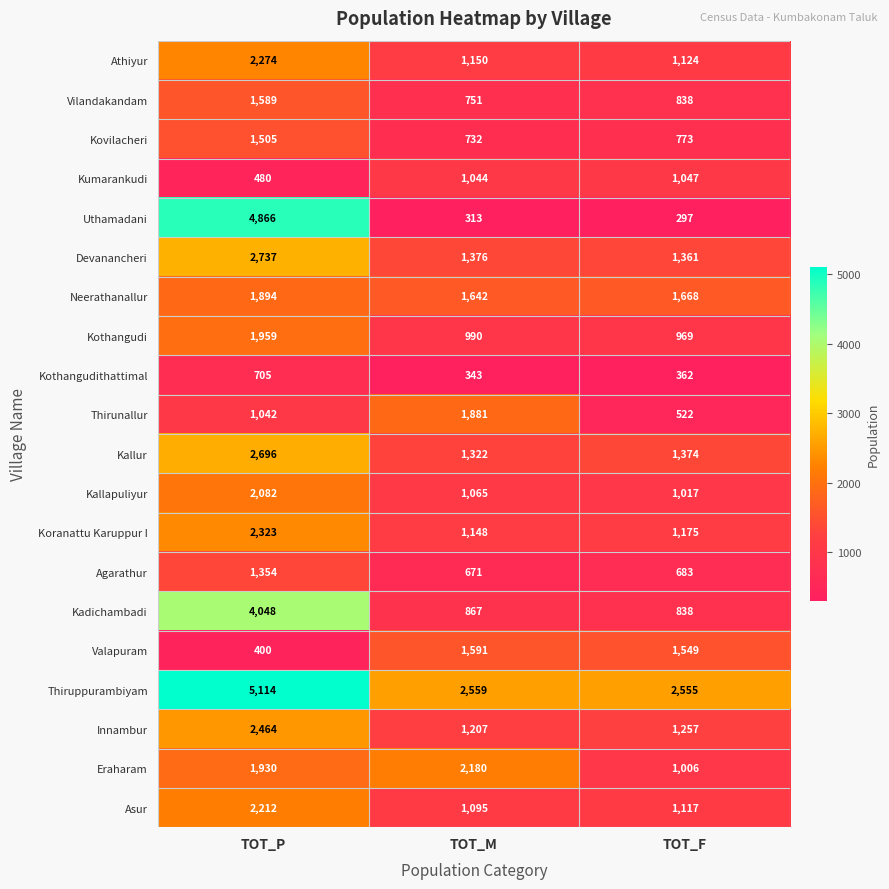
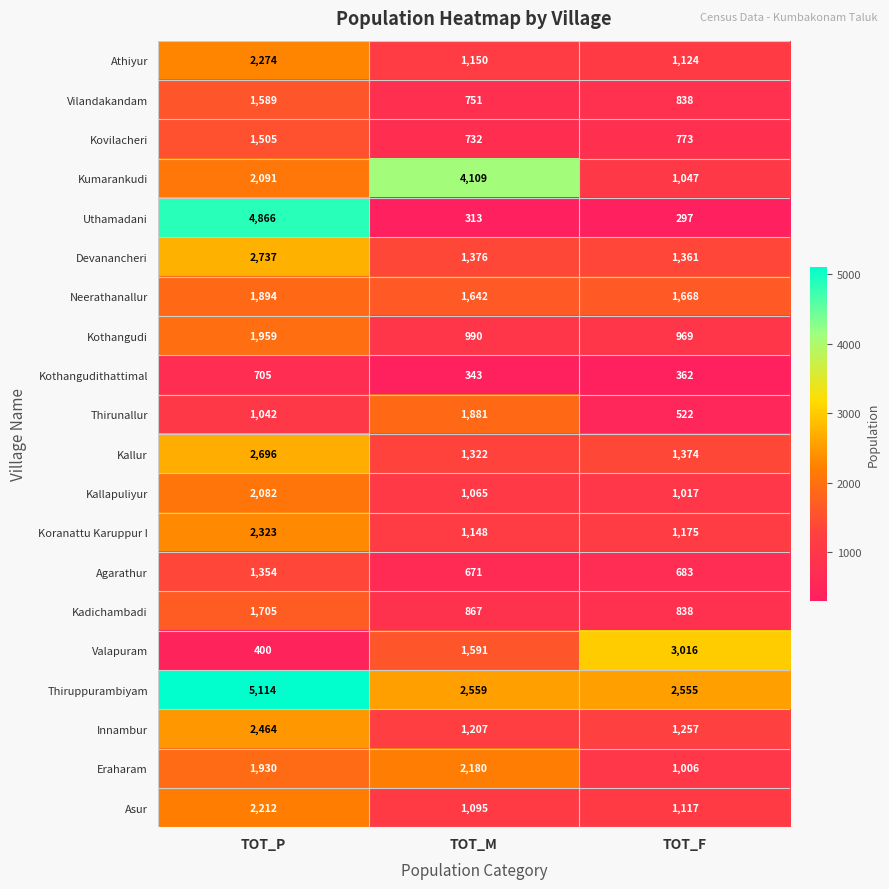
Kumarankudi, TOT_P: 480 -> 2,091
Kumarankudi, TOT_M: 1,044 -> 4,109
Kadichambadi, TOT_P: 4,048 -> 1,705
Valapuram, TOT_F: 1,549 -> 3,016
